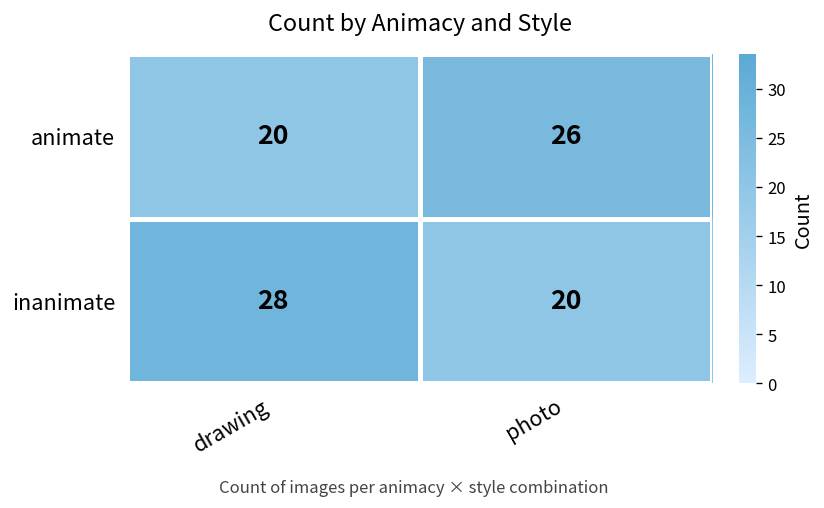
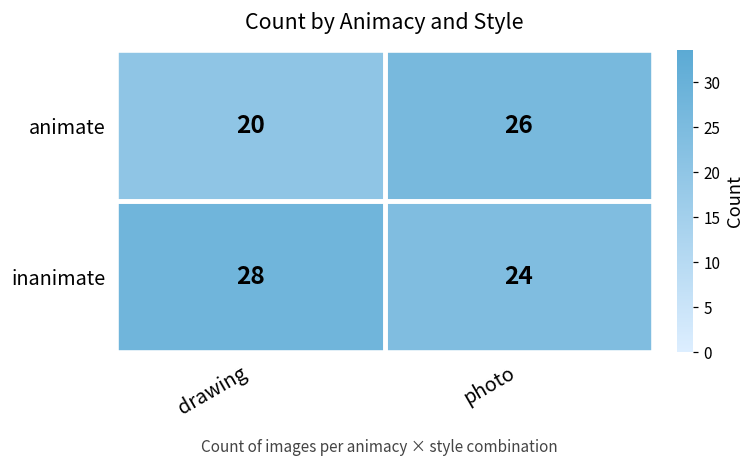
inanimate, photo: 20 -> 24
